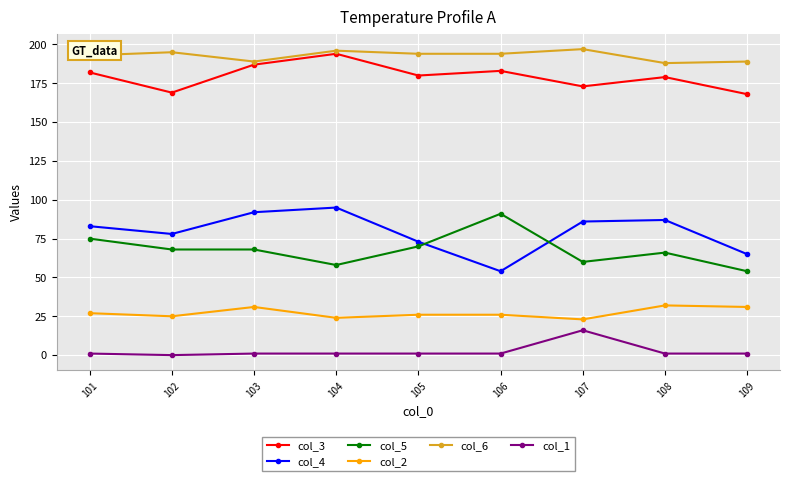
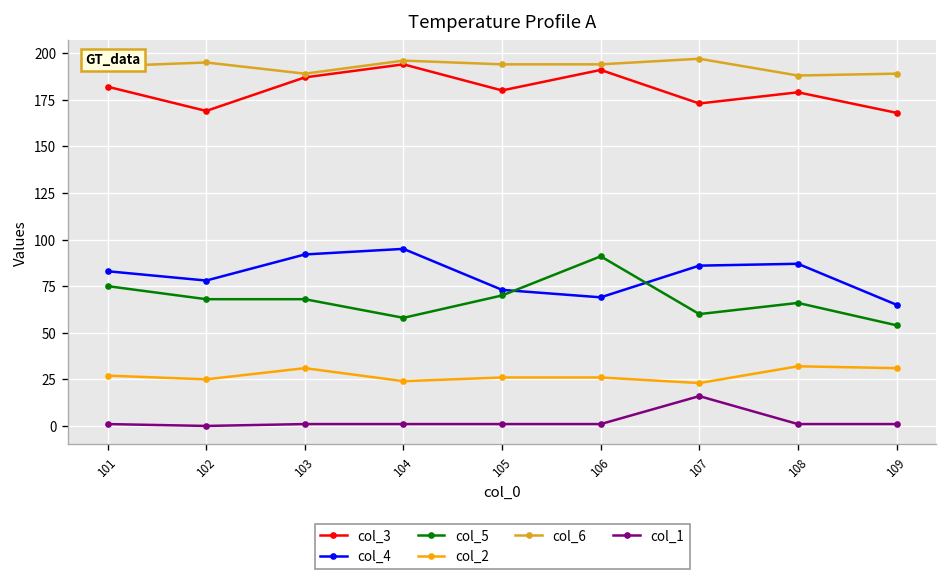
col_3, 106: 183 -> 191
col_4, 106: 54 -> 69
